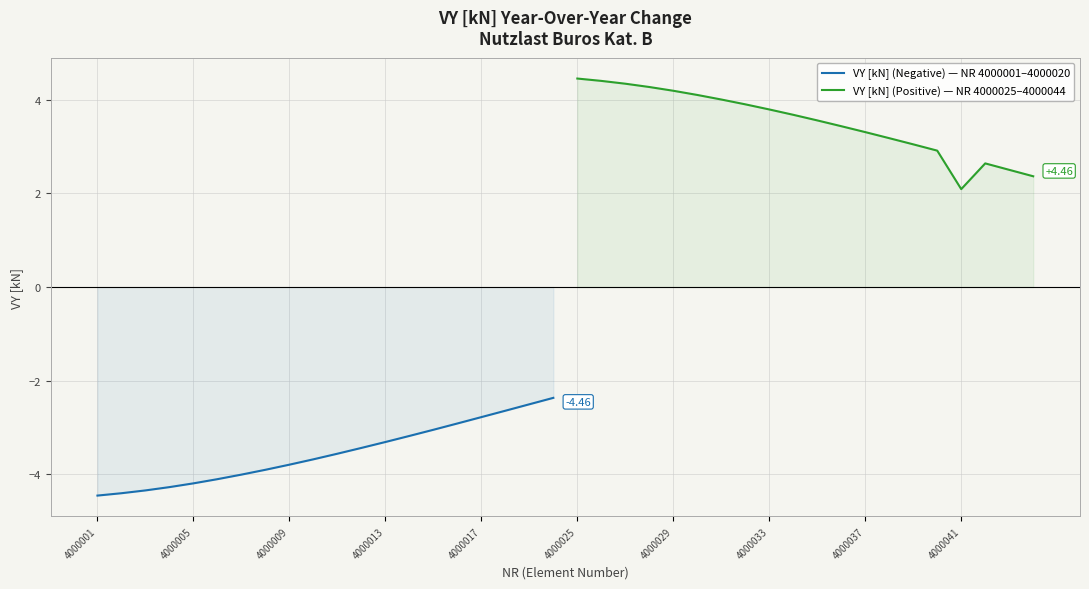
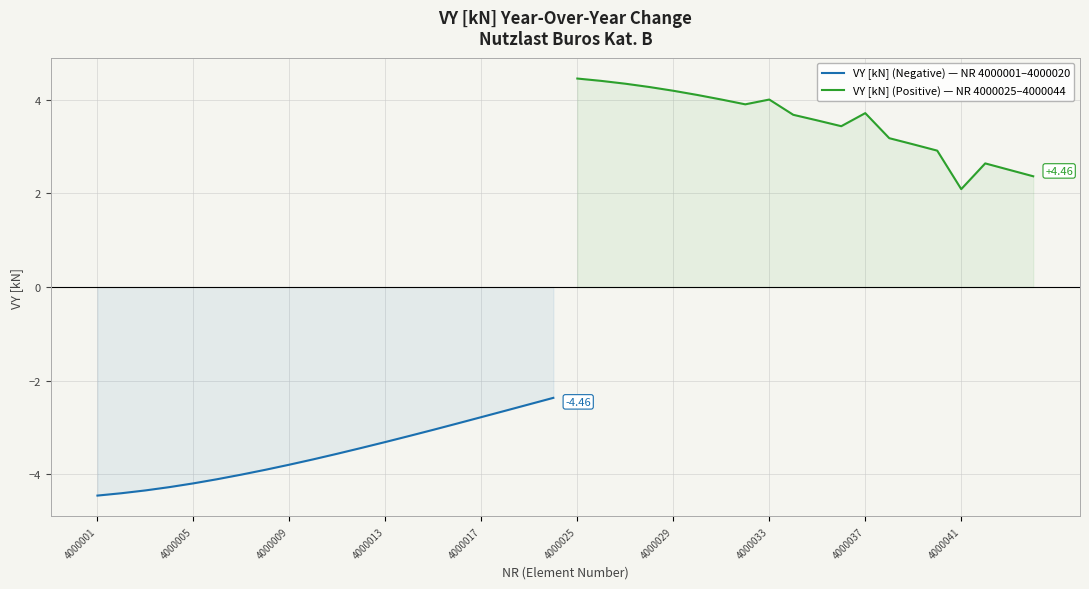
VY [kN] (Positive) — NR 4000025–4000044, 4000033: 3.8 -> 4.0
VY [kN] (Positive) — NR 4000025–4000044, 4000037: 3.3 -> 3.7
